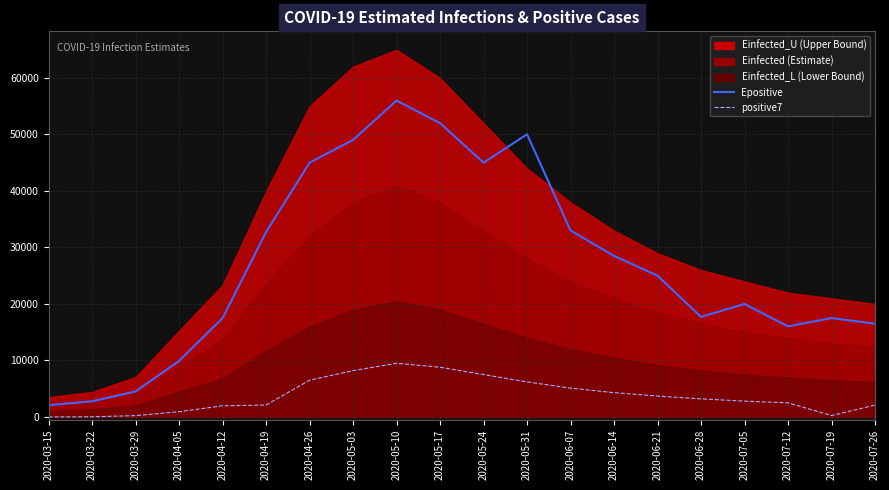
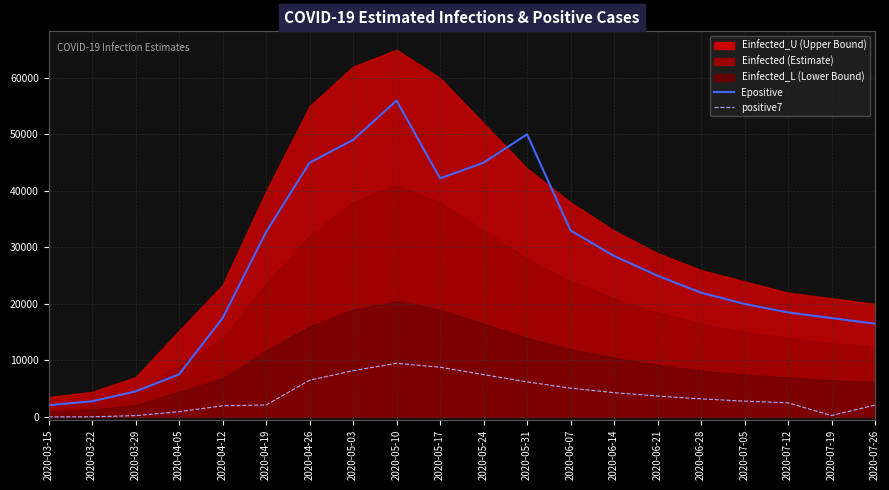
Epositive, 2020-04-05: 10000 -> 8000
Epositive, 2020-05-17: 52000 -> 42000
Epositive, 2020-06-28: 18000 -> 22000
Epositive, 2020-07-12: 16000 -> 19000
